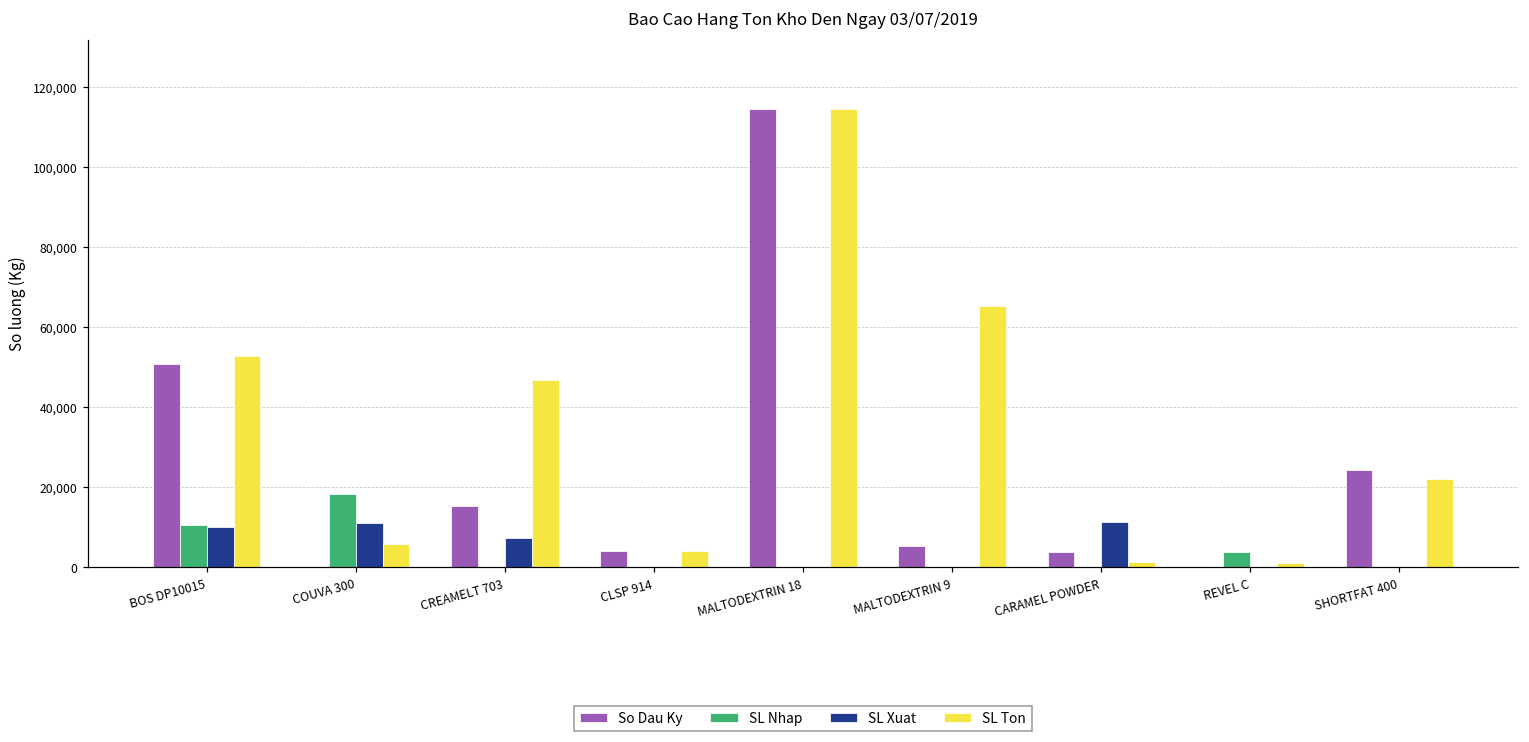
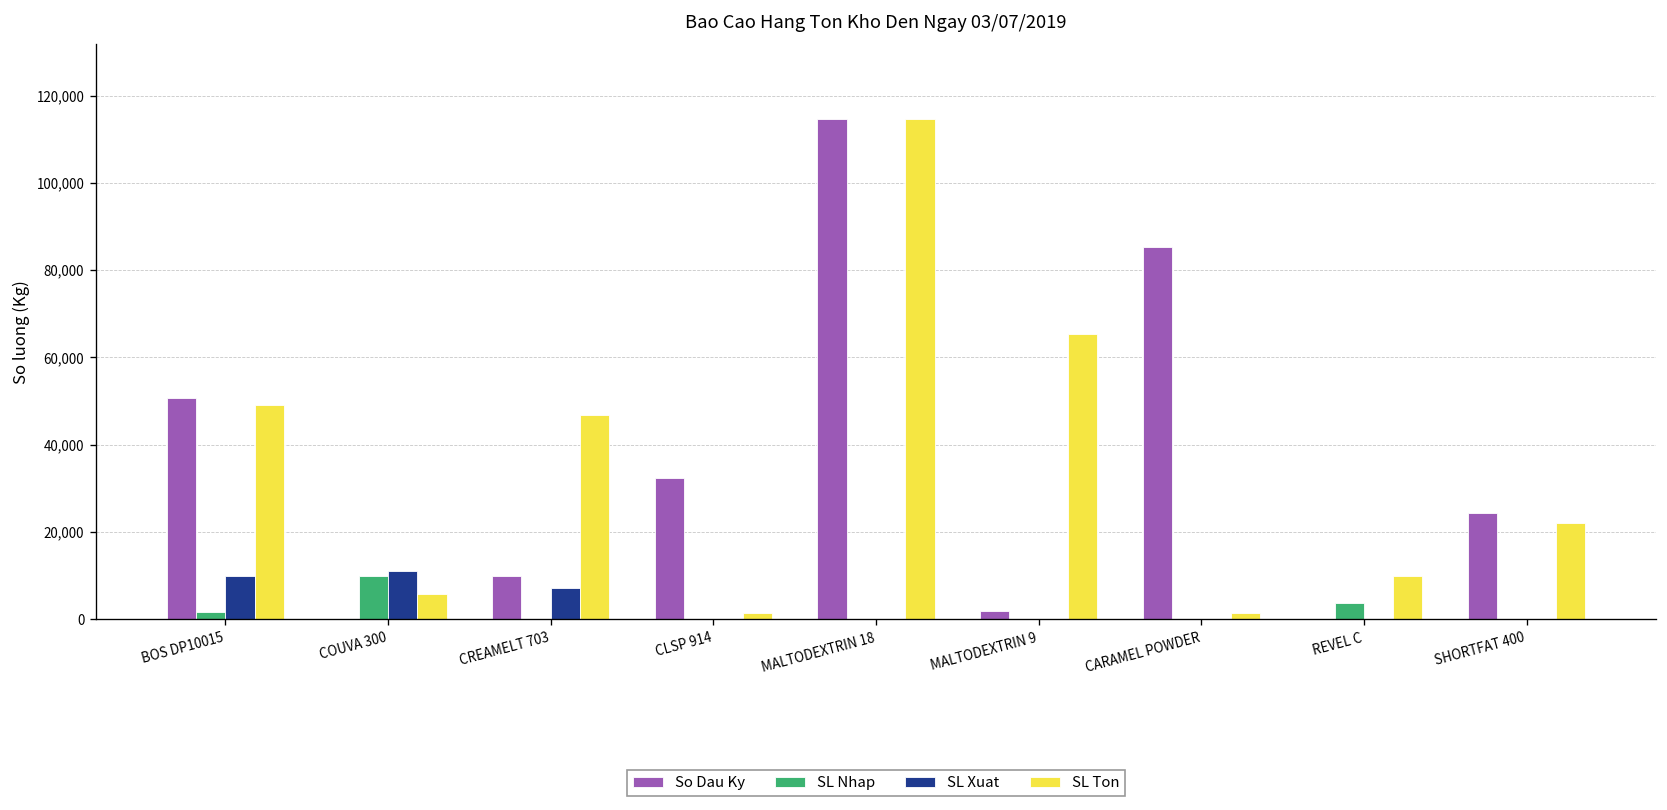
SL Nhap, BOS DP10015: 11,000 -> 2,000
SL Ton, BOS DP10015: 53,000 -> 49,000
SL Nhap, COUVA 300: 18,000 -> 10,000
So Dau Ky, CREAMELT 703: 15,000 -> 10,000
So Dau Ky, CLSP 914: 4,000 -> 32,000
SL Ton, CLSP 914: 4,000 -> 1,000
So Dau Ky, MALTODEXTRIN 9: 5,000 -> 2,000
So Dau Ky, CARAMEL POWDER: 4,000 -> 85,000
SL Xuat, CARAMEL POWDER: 11,000 -> 0
SL Ton, REVEL C: 1,000 -> 10,000
